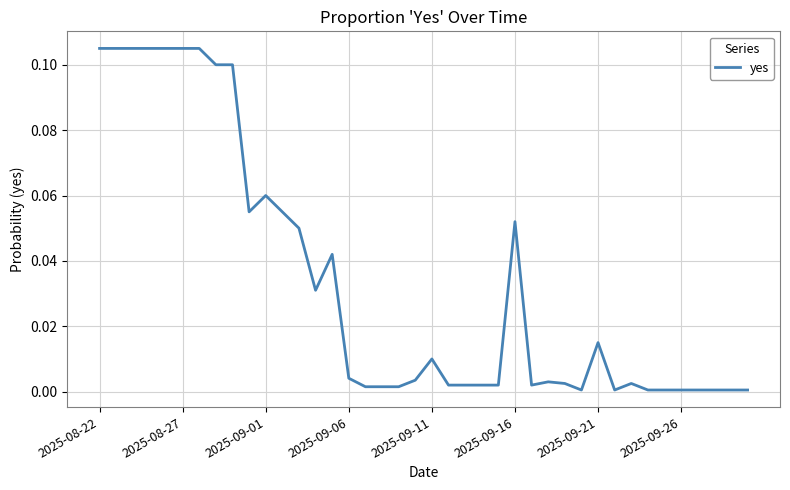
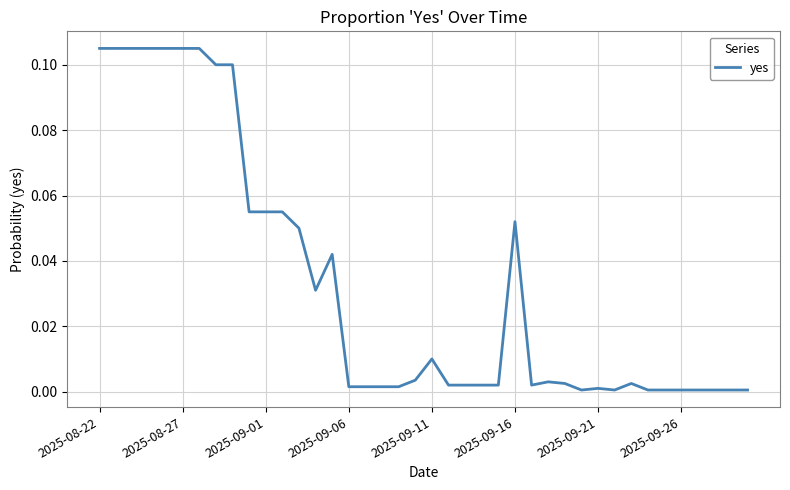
2025-09-01: 0.060 -> 0.055
2025-09-06: 0.004 -> 0.002
2025-09-21: 0.015 -> 0.001
